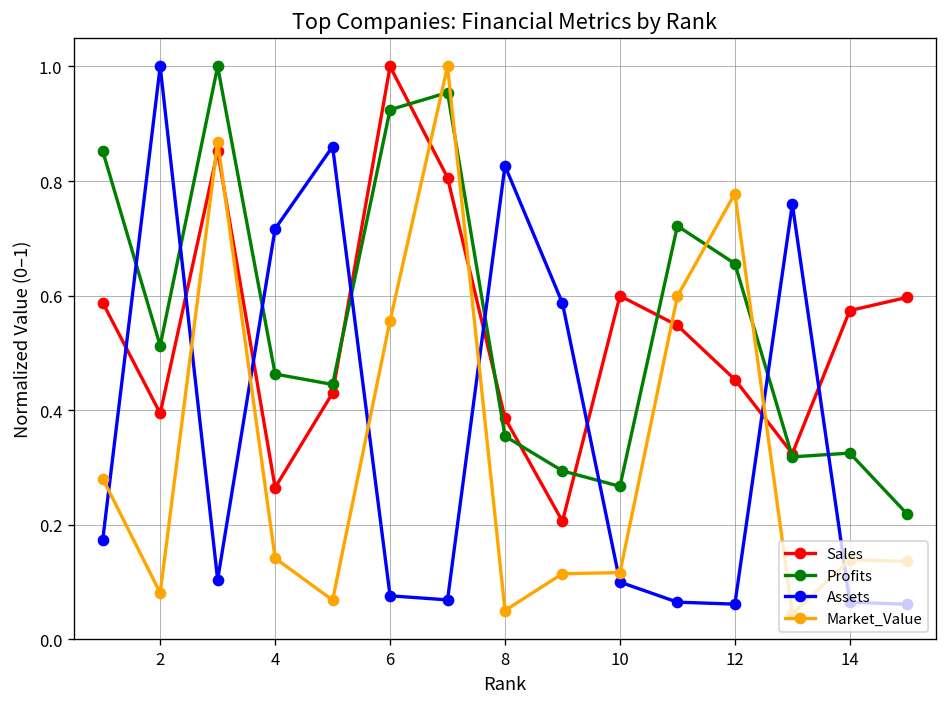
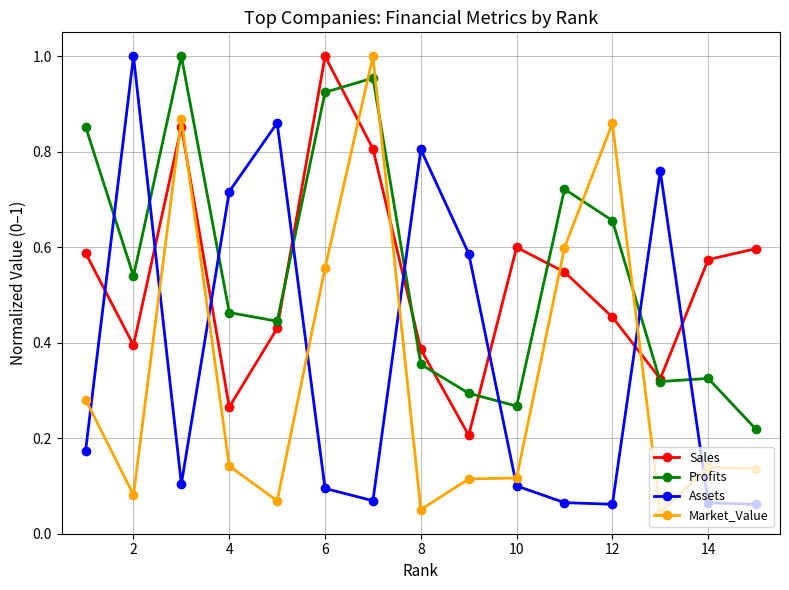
Profits, 2: 0.51 -> 0.54
Assets, 6: 0.08 -> 0.09
Assets, 8: 0.83 -> 0.80
Market_Value, 12: 0.78 -> 0.86
